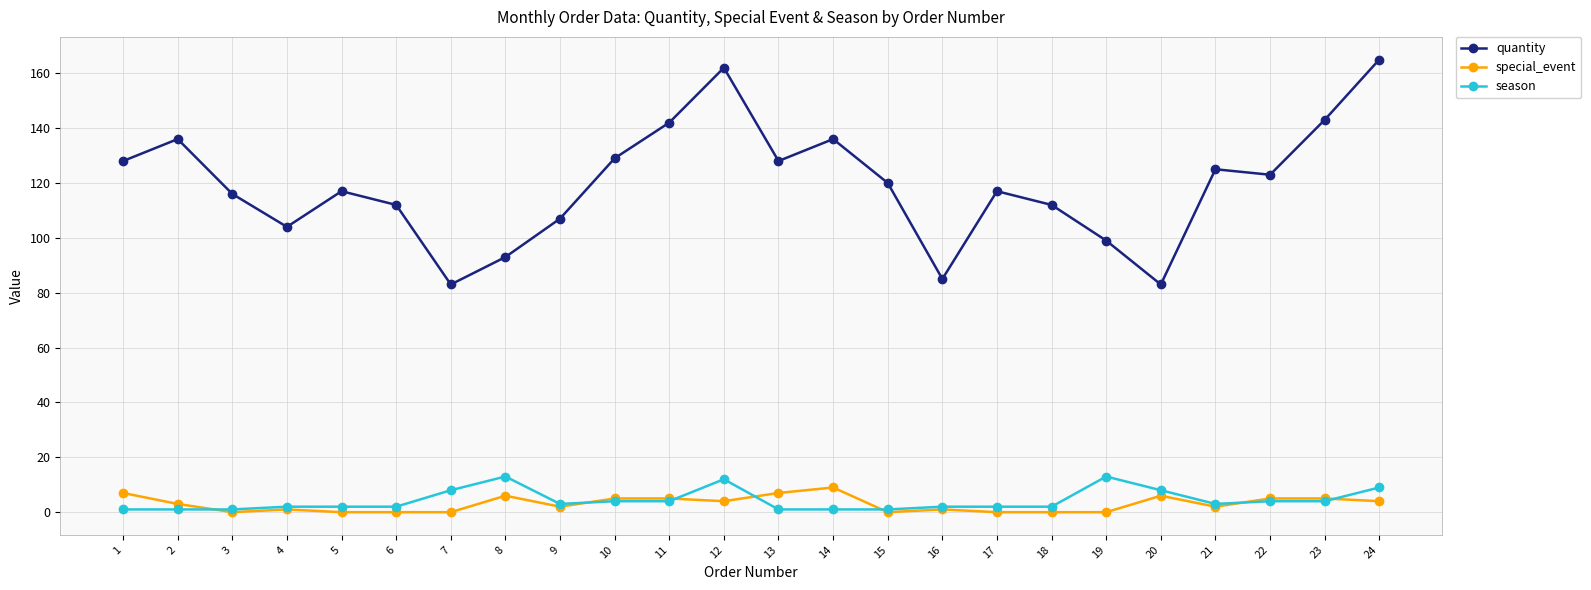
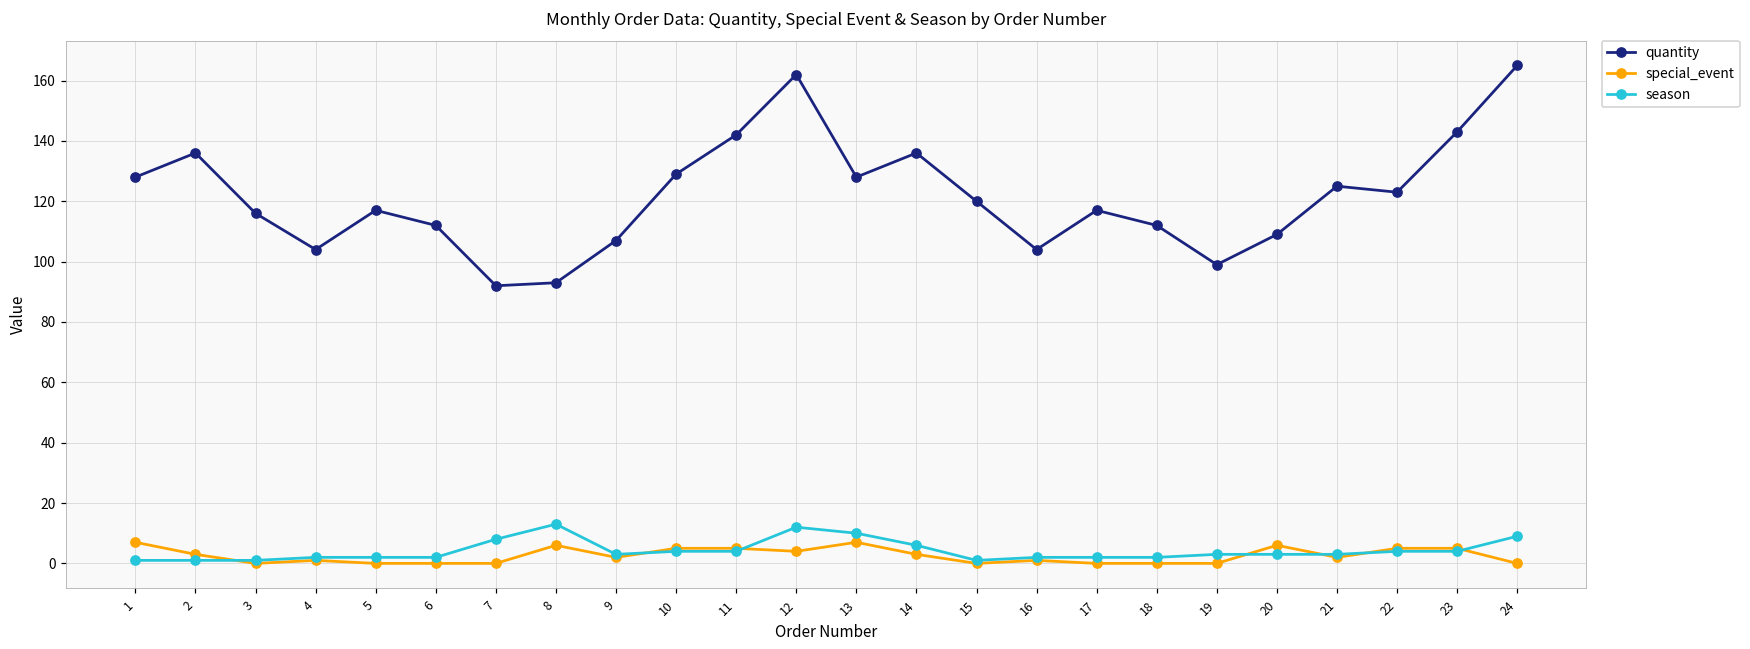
quantity, 7: 83 -> 92
season, 13: 1 -> 10
special_event, 14: 9 -> 3
season, 14: 1 -> 6
quantity, 16: 85 -> 104
season, 19: 13 -> 3
quantity, 20: 83 -> 109
season, 20: 8 -> 3
special_event, 24: 4 -> 0
